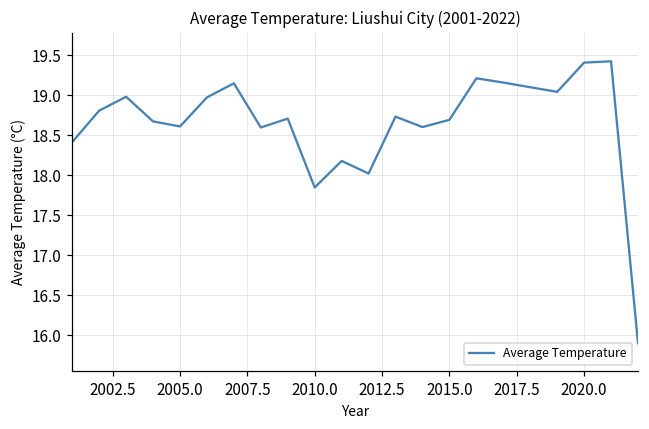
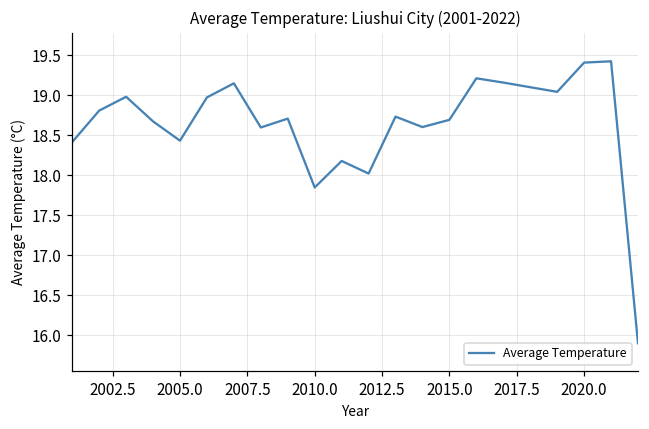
2005.0: 18.6 -> 18.4
